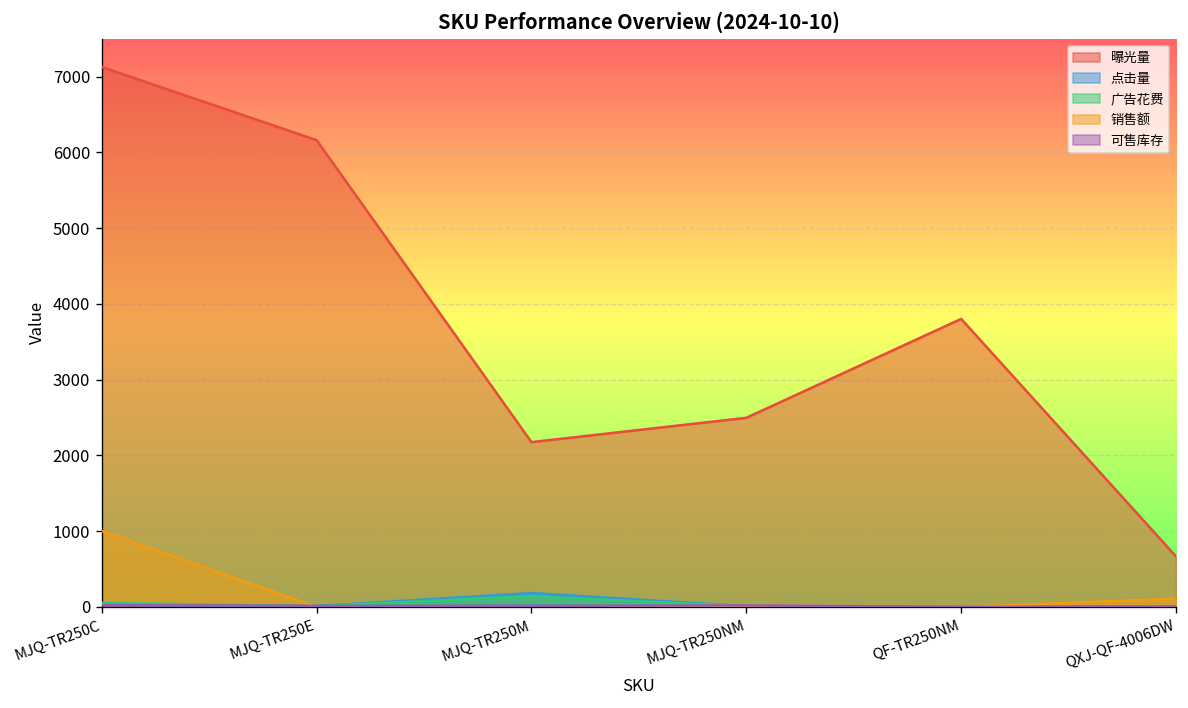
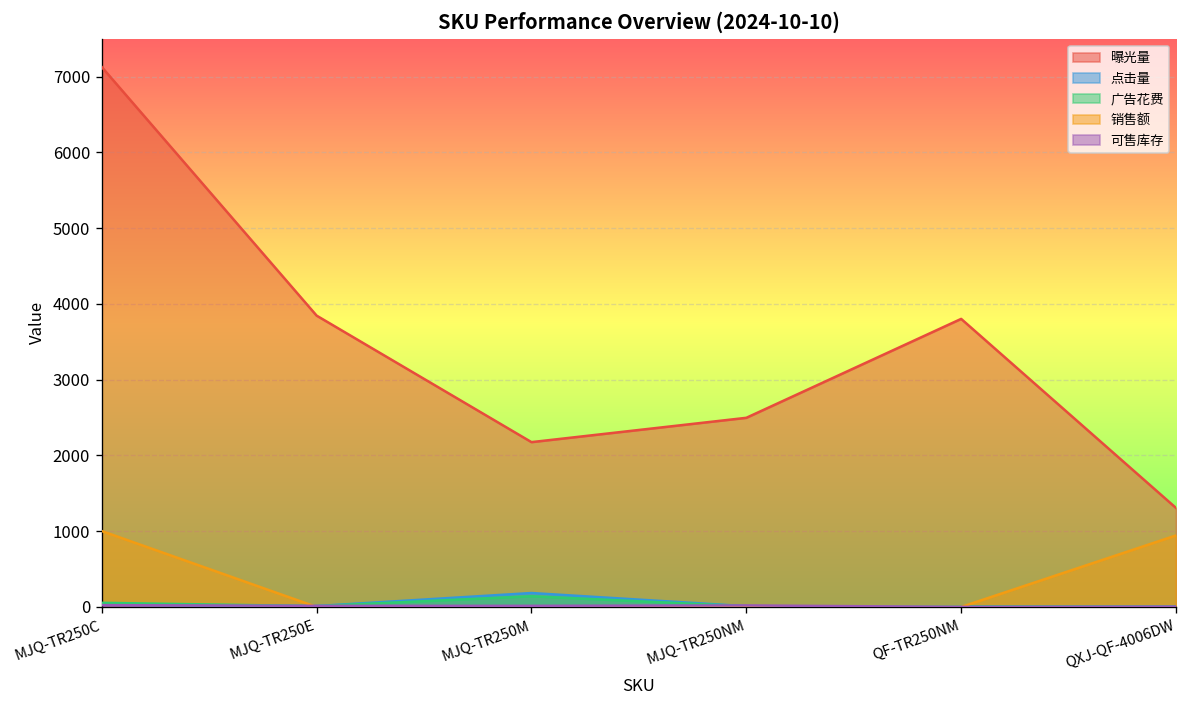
曝光量, MJQ-TR250E: 6200 -> 3800
曝光量, QXJ-QF-4006DW: 700 -> 1300
销售额, QXJ-QF-4006DW: 100 -> 900
